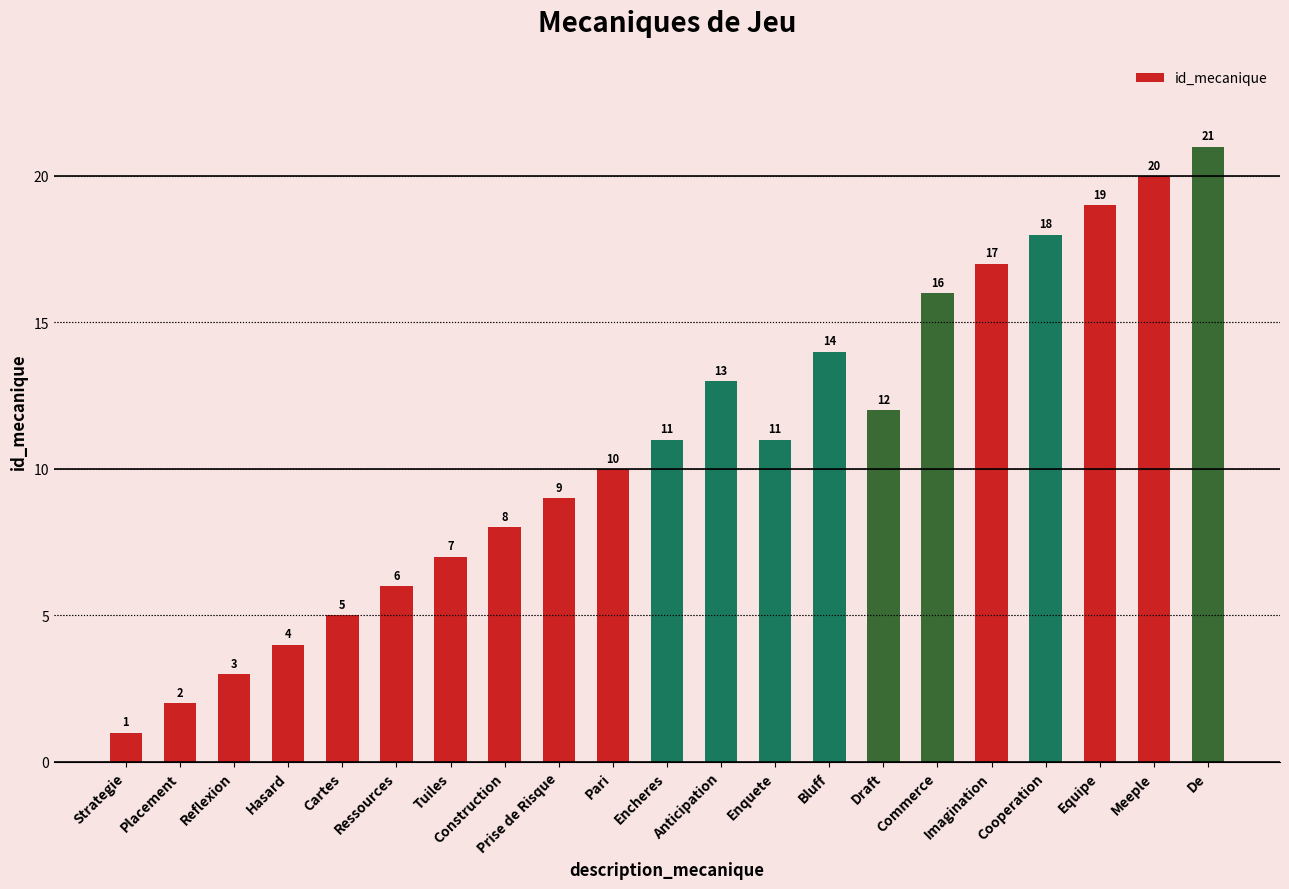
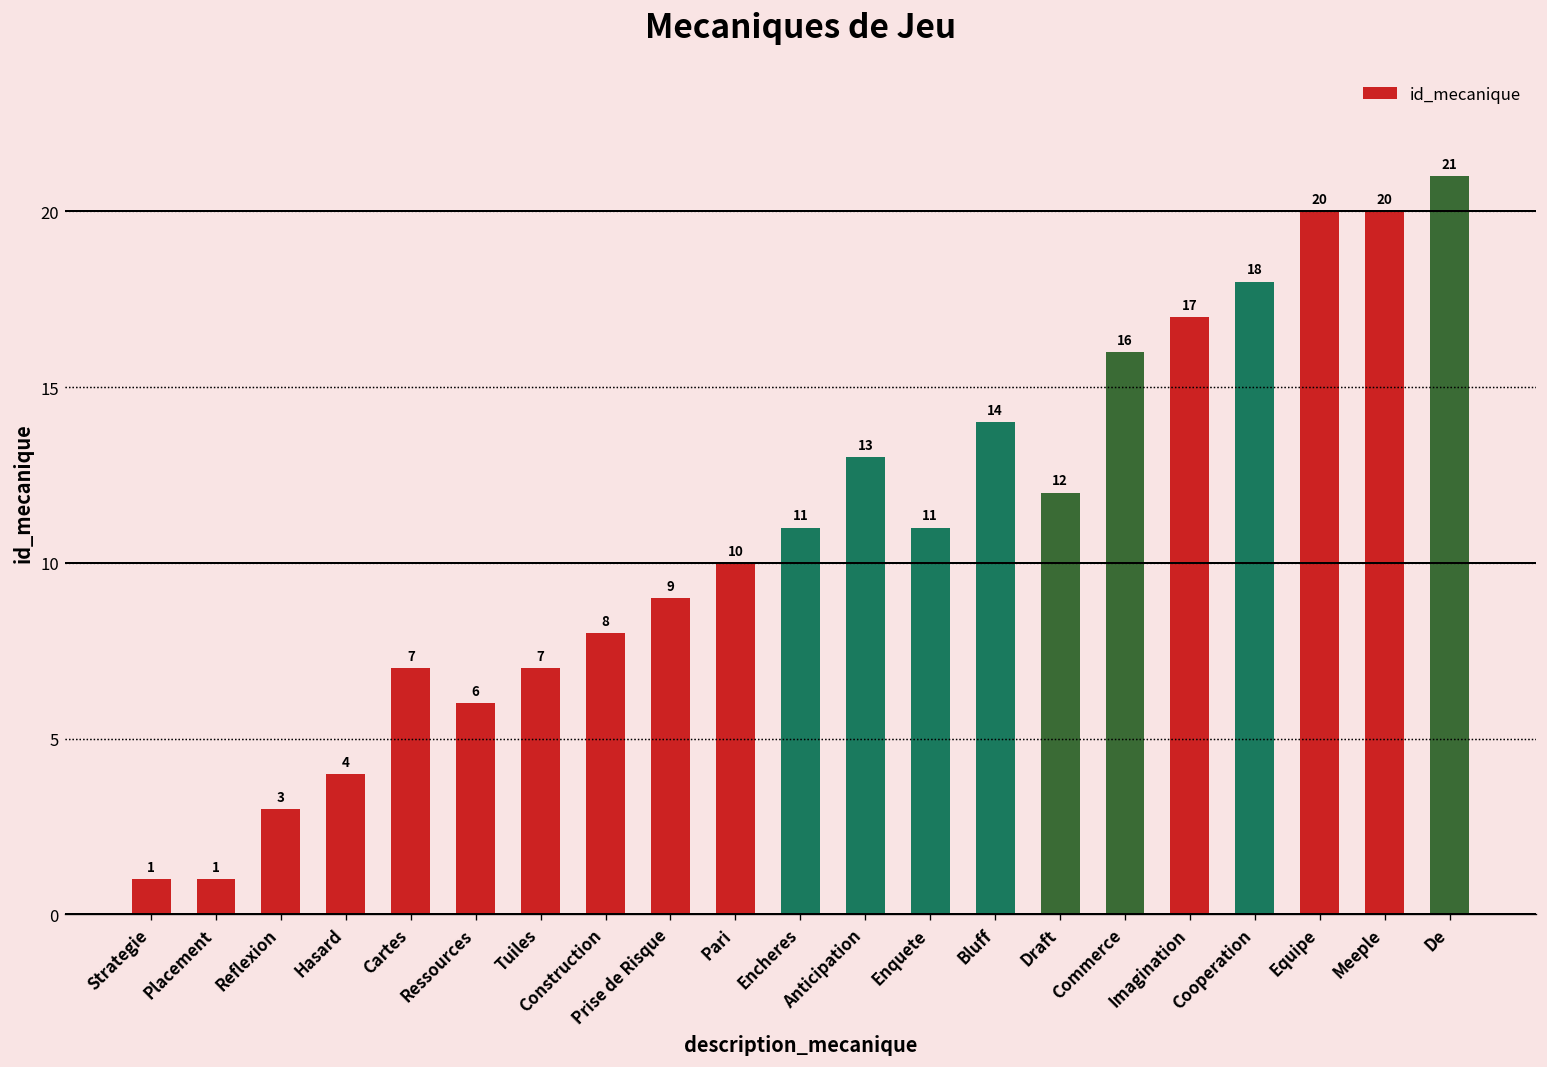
Placement: 2 -> 1
Cartes: 5 -> 7
Equipe: 19 -> 20
